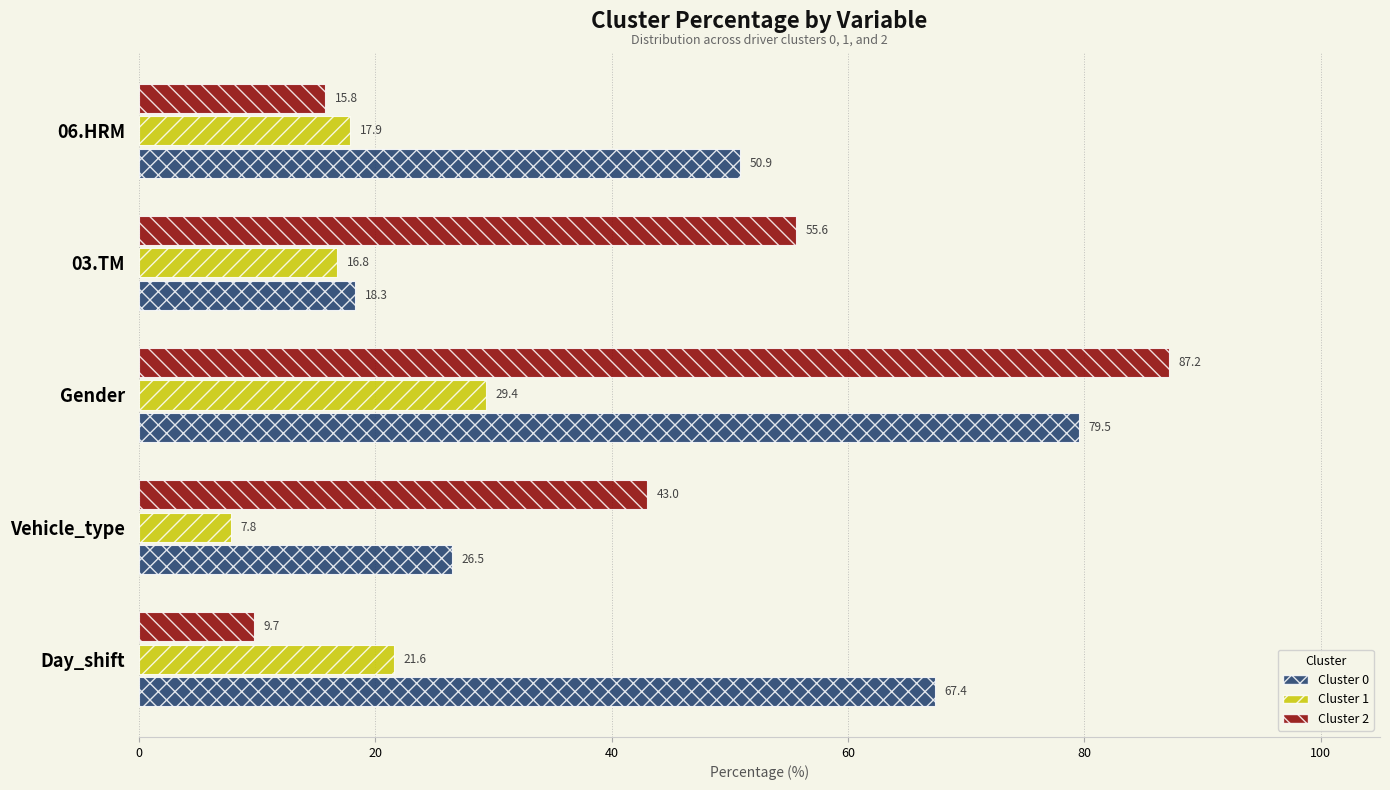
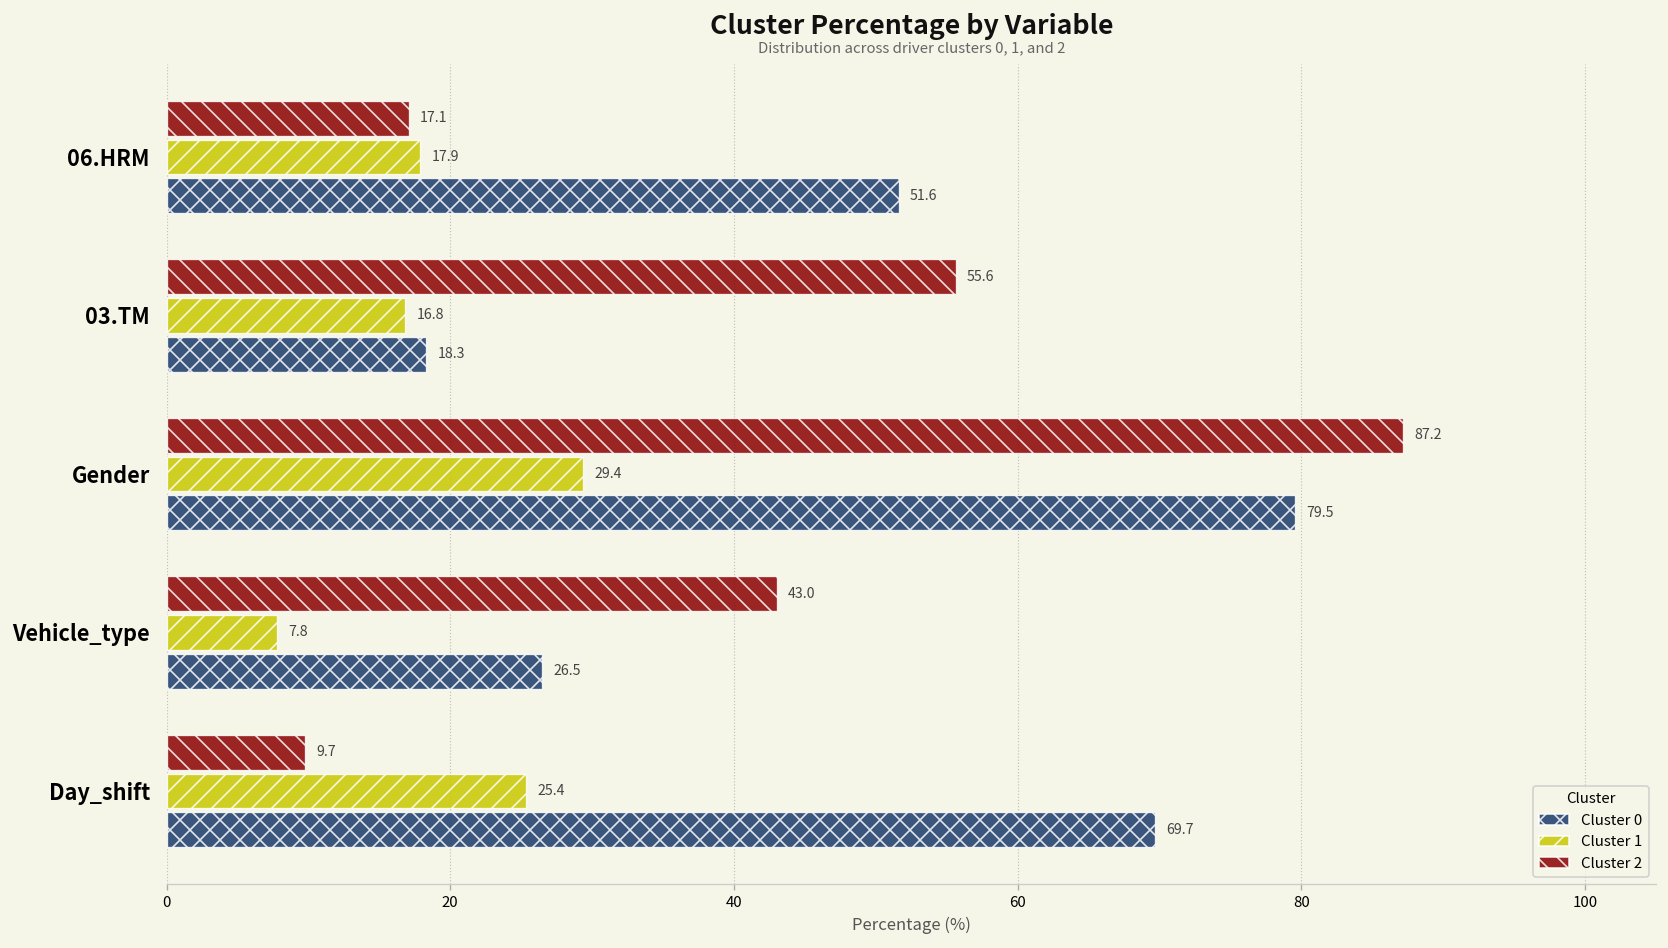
Cluster 2, 06.HRM: 15.8 -> 17.1
Cluster 0, 06.HRM: 50.9 -> 51.6
Cluster 1, Day_shift: 21.6 -> 25.4
Cluster 0, Day_shift: 67.4 -> 69.7
